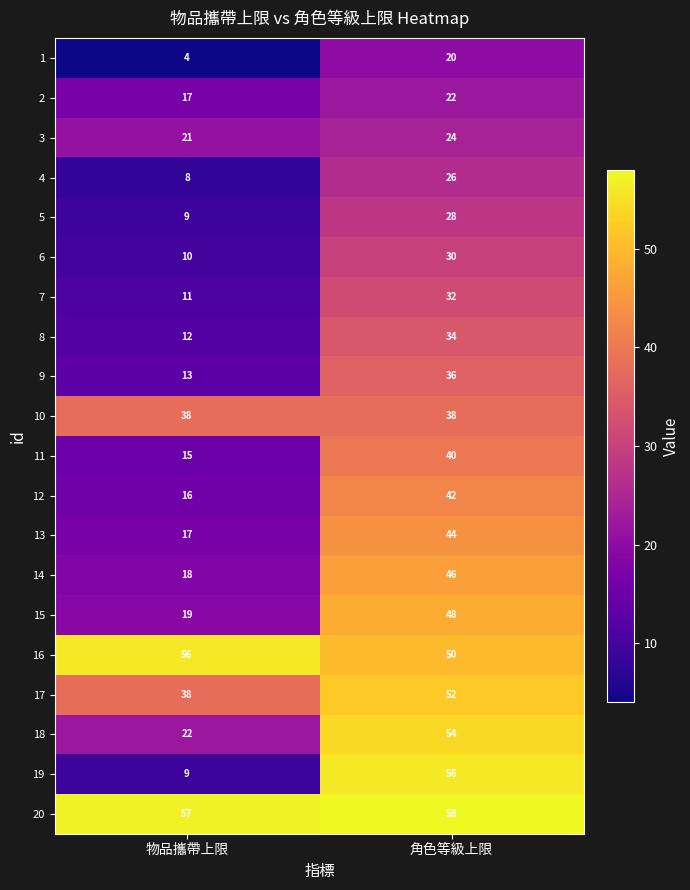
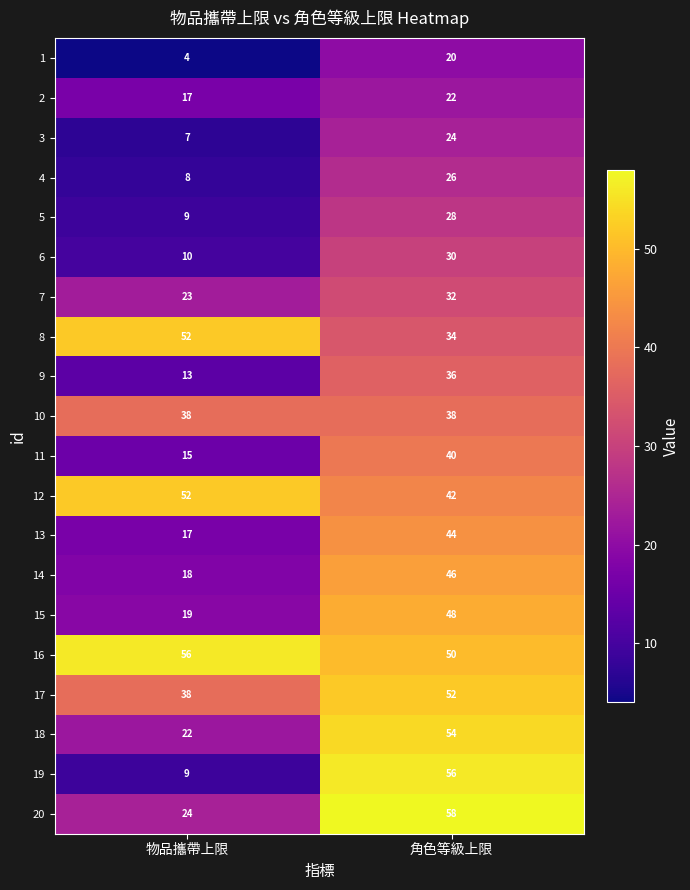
3, 物品攜帶上限: 21 -> 7
7, 物品攜帶上限: 11 -> 23
8, 物品攜帶上限: 12 -> 52
12, 物品攜帶上限: 16 -> 52
20, 物品攜帶上限: 57 -> 24
